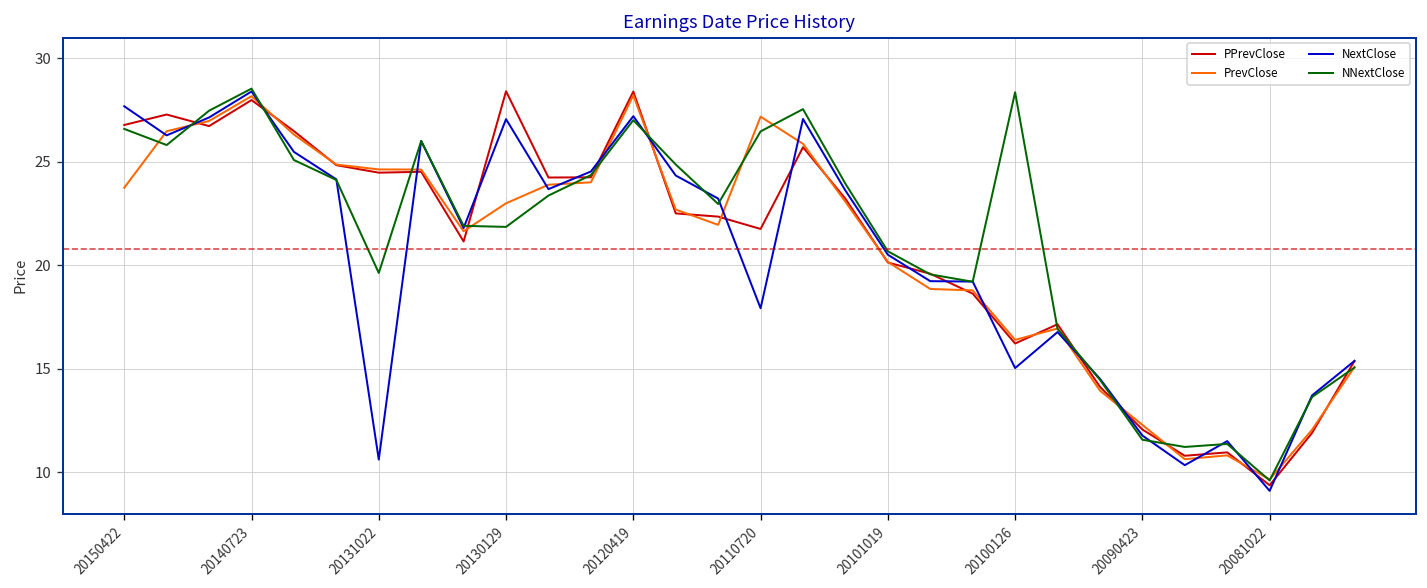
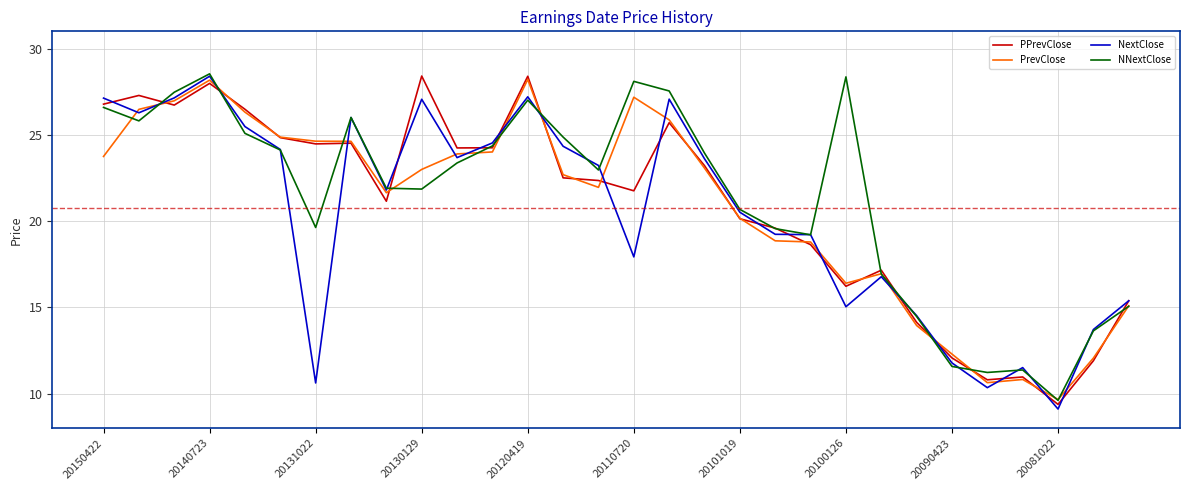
NextClose, 20150422: 27.7 -> 27.1
NNextClose, 20110720: 26.5 -> 28.1
